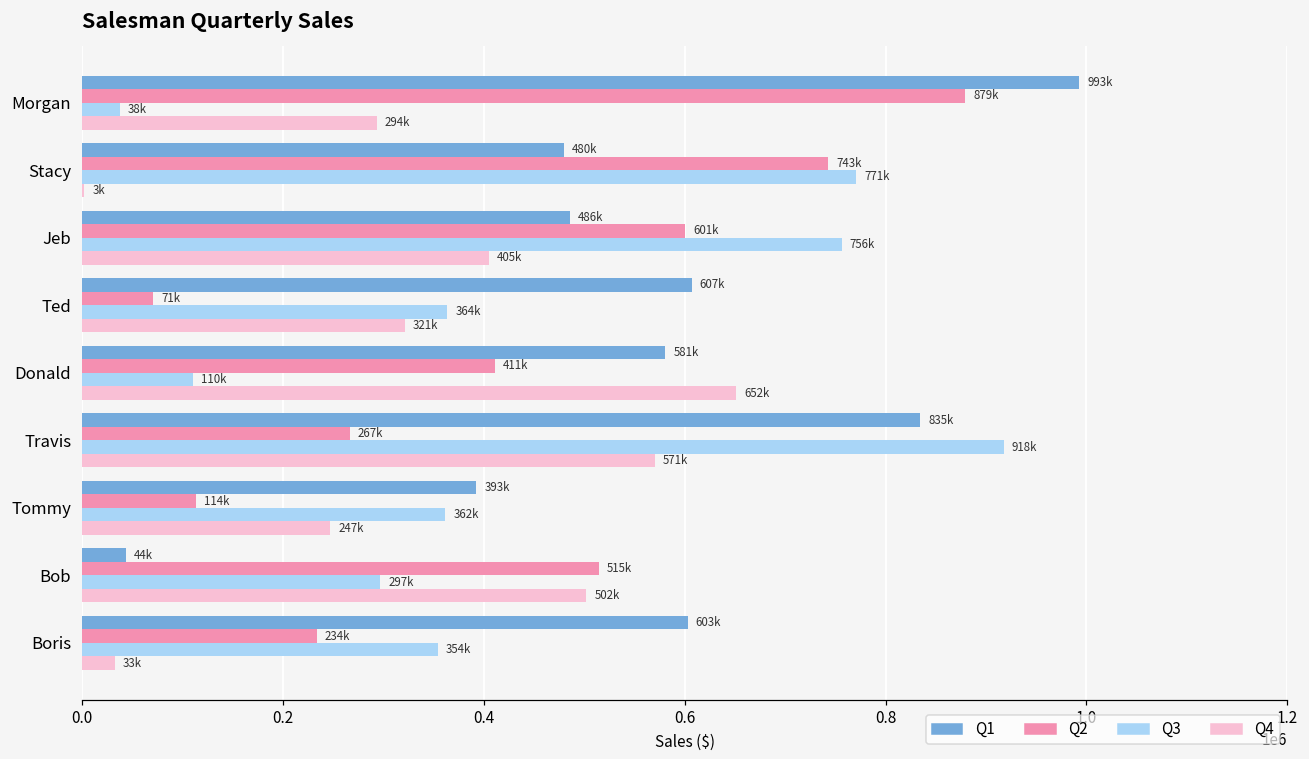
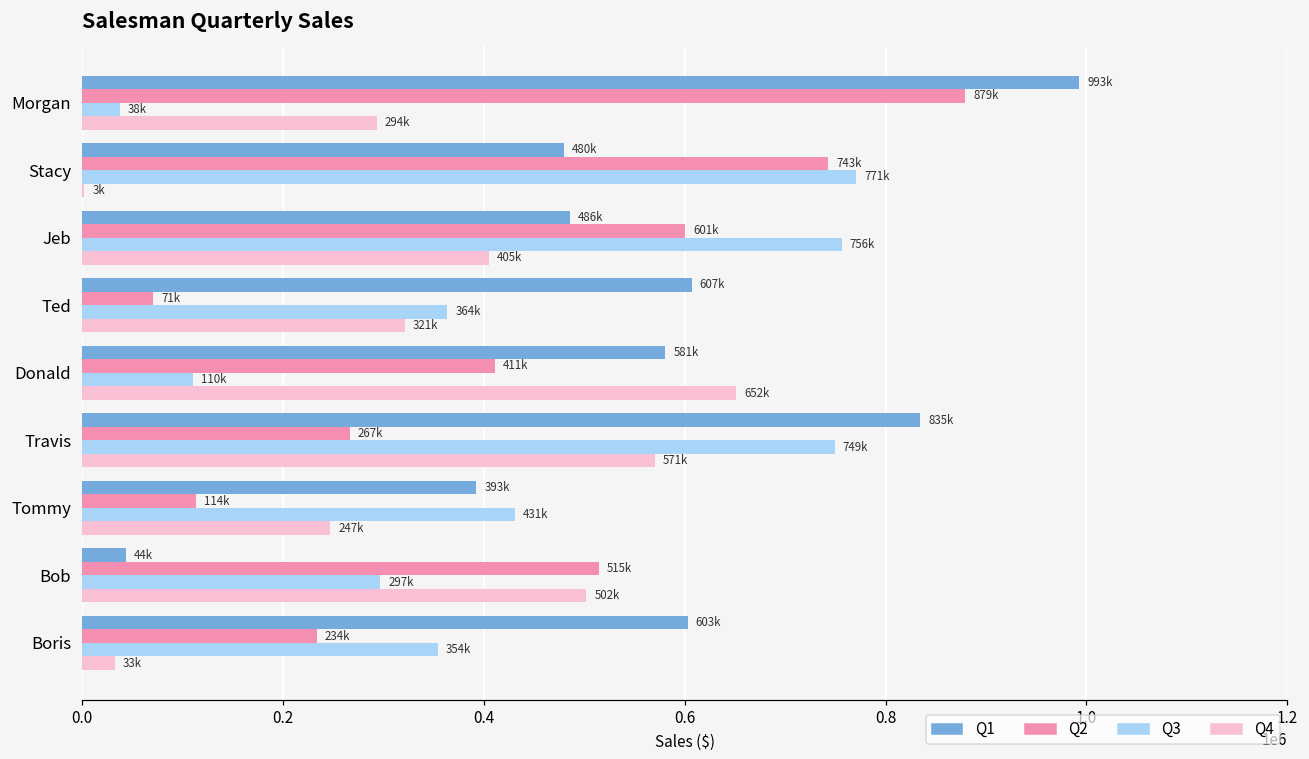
Q3, Travis: 918k -> 749k
Q3, Tommy: 362k -> 431k
